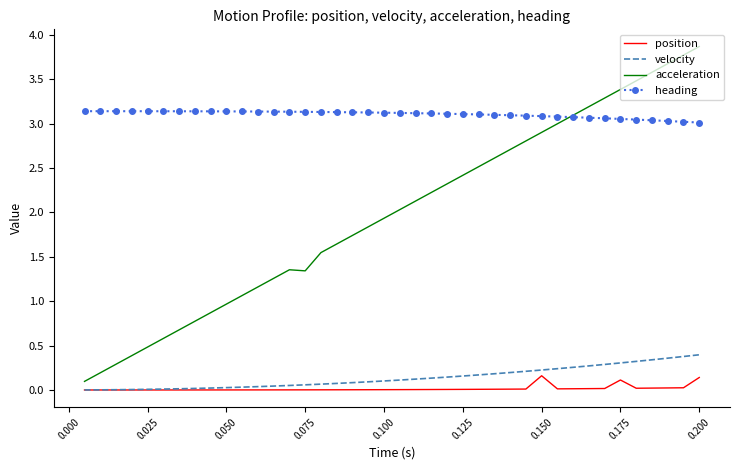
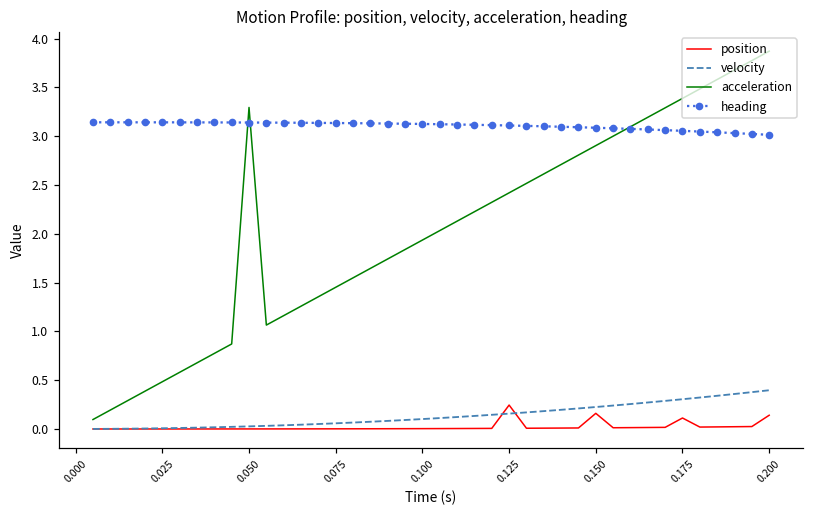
acceleration, 0.050: 1.0 -> 3.3
acceleration, 0.075: 1.3 -> 1.5
position, 0.125: 0.0 -> 0.2
